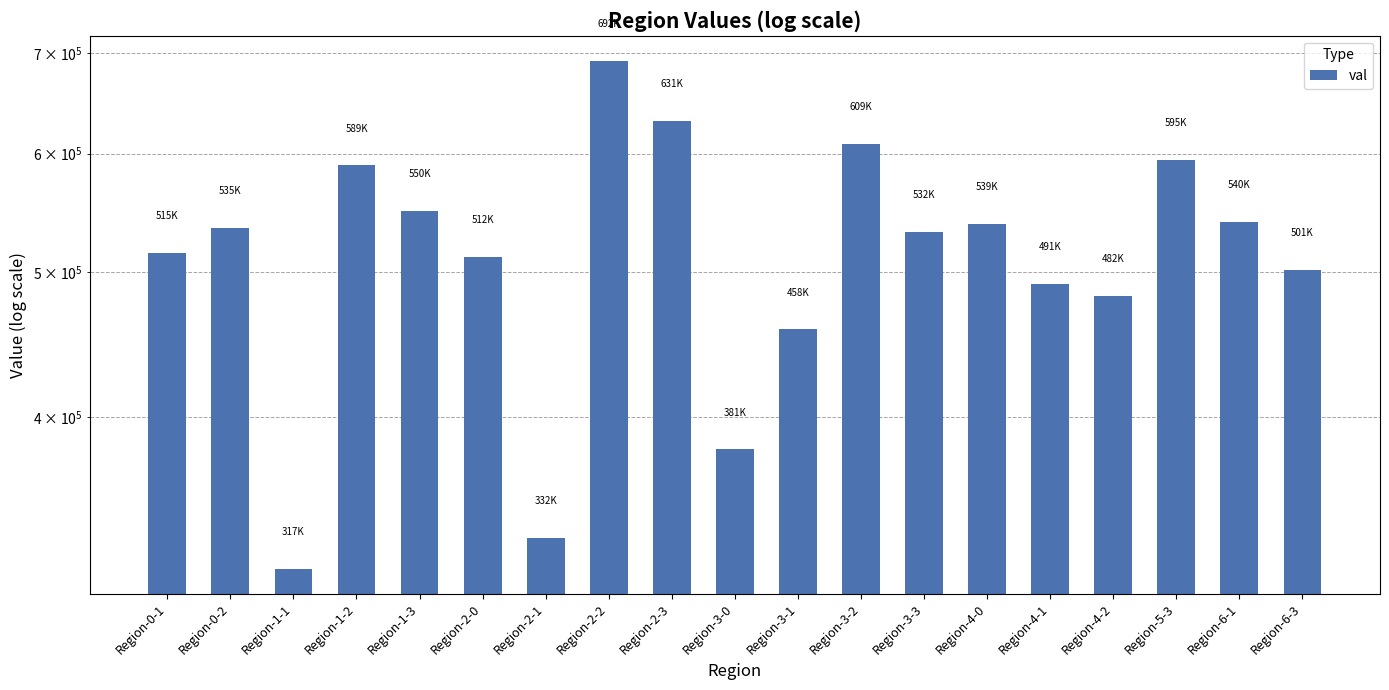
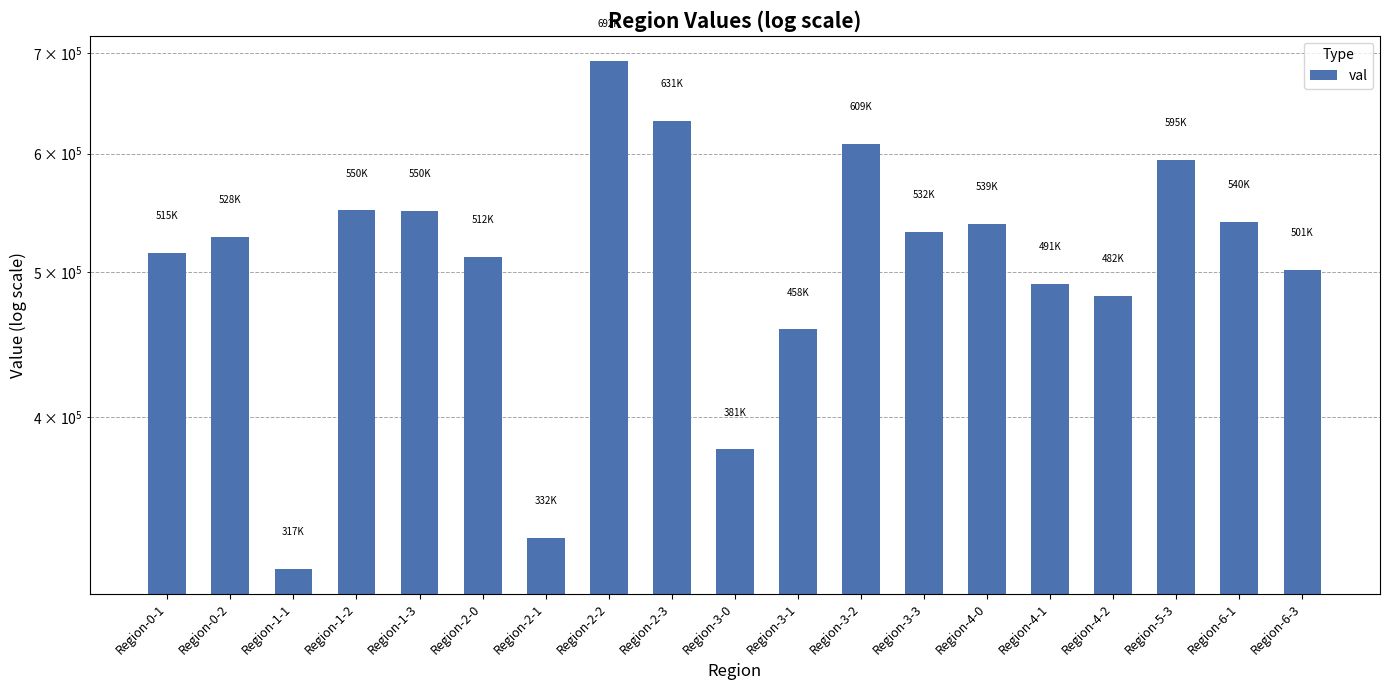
Region-0-2: 535K -> 528K
Region-1-2: 589K -> 550K
